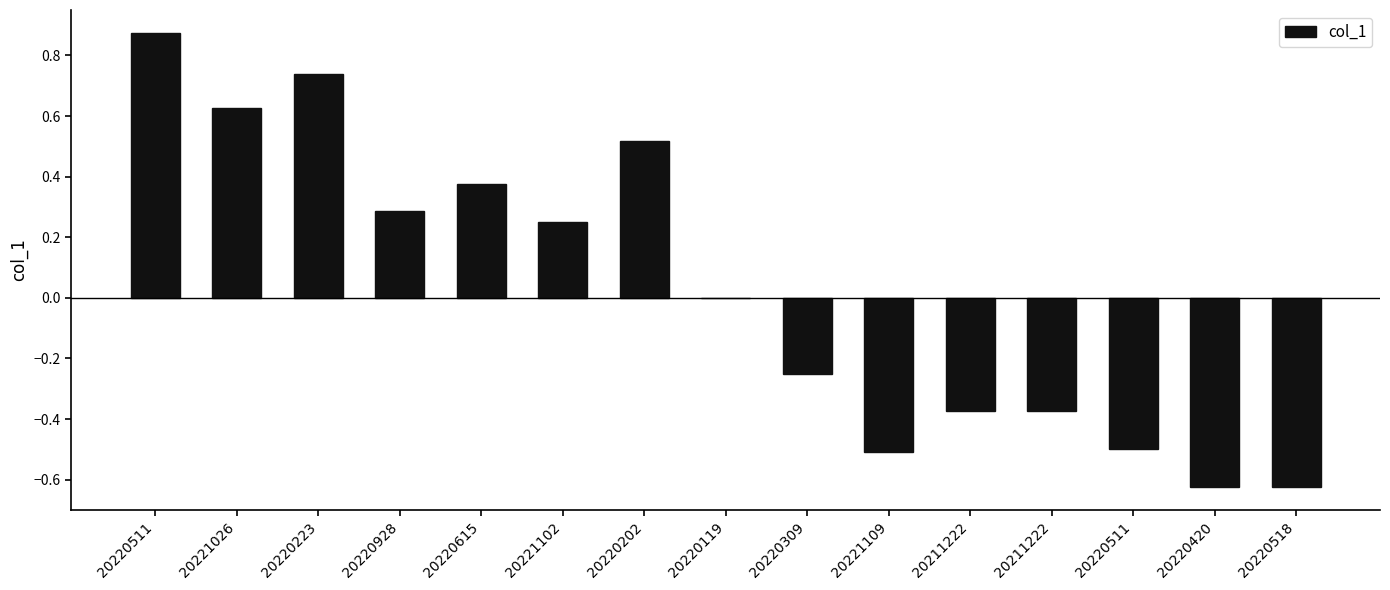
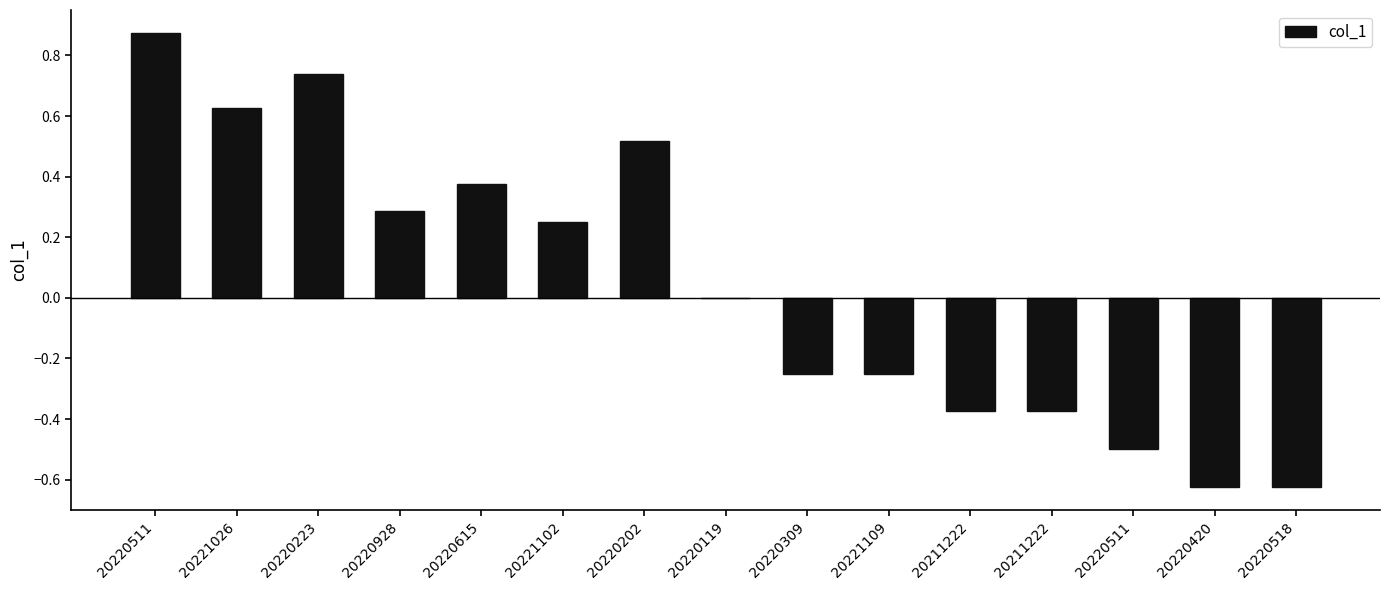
20221109: -0.51 -> -0.25
